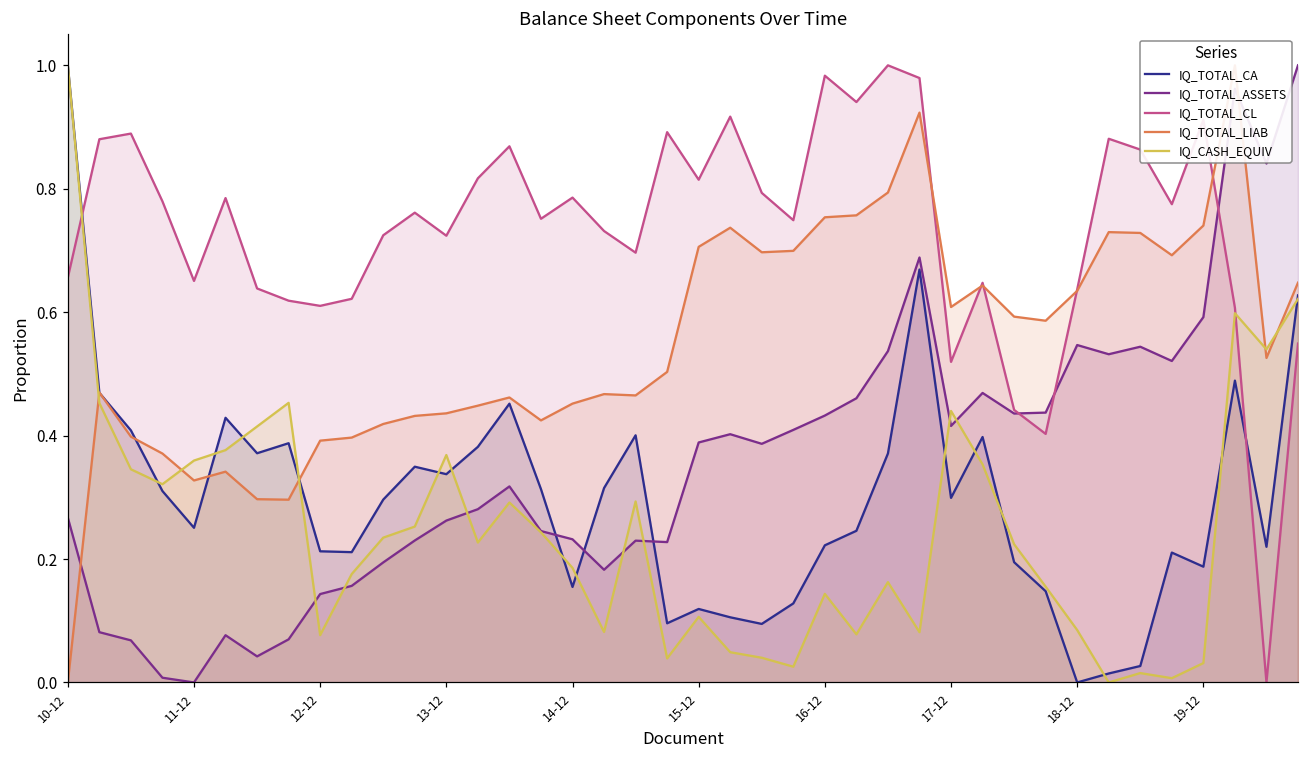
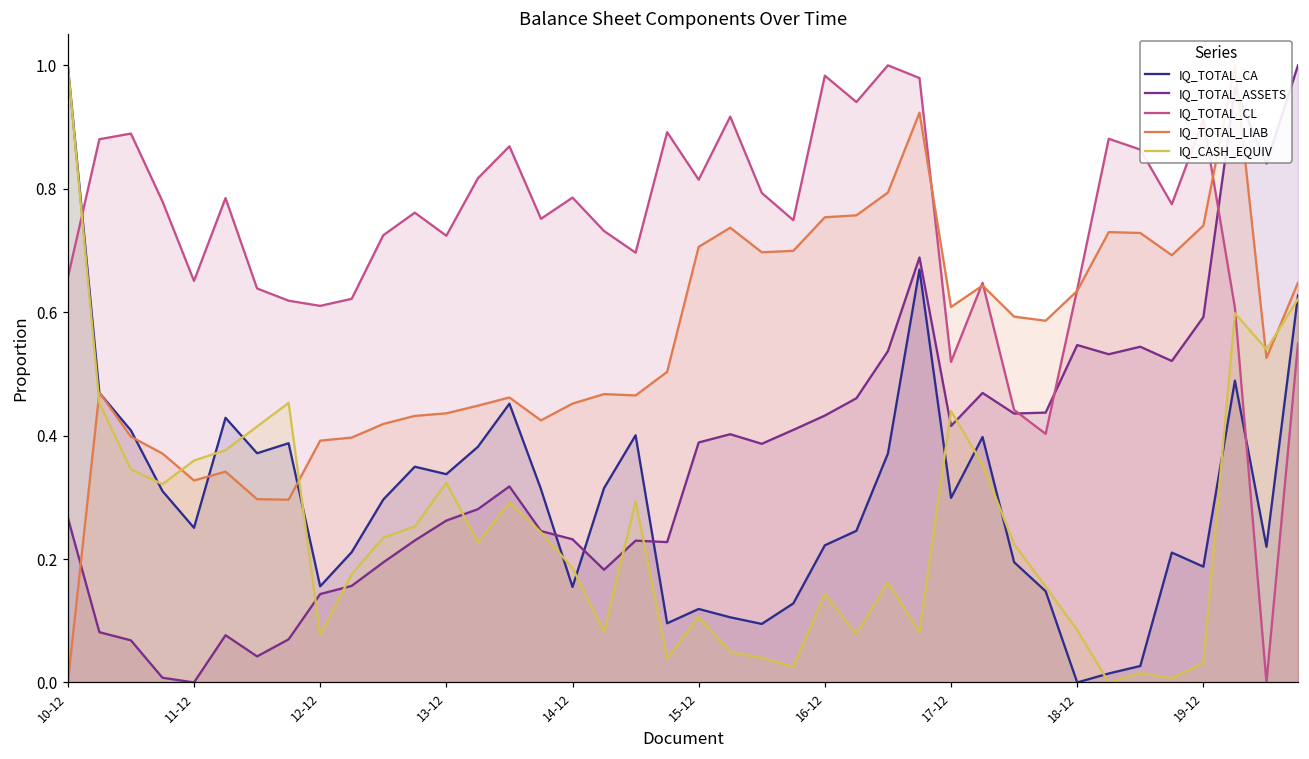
IQ_TOTAL_CA, 12-12: 0.21 -> 0.16
IQ_CASH_EQUIV, 13-12: 0.37 -> 0.32
